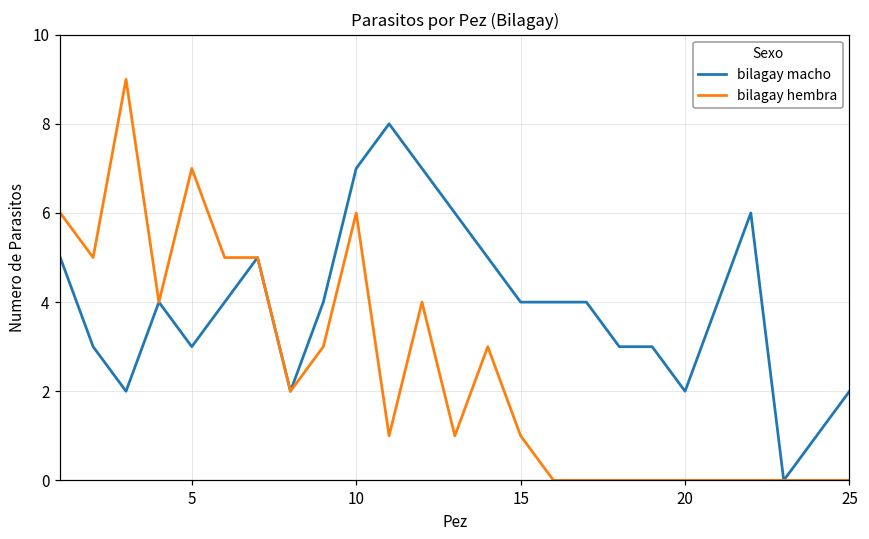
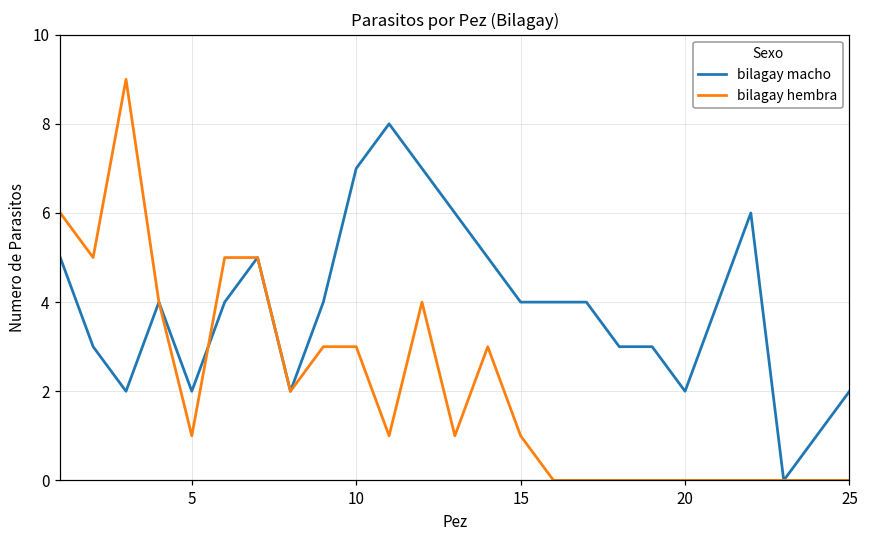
bilagay macho, 5: 3 -> 2
bilagay hembra, 5: 7 -> 1
bilagay hembra, 10: 6 -> 3
